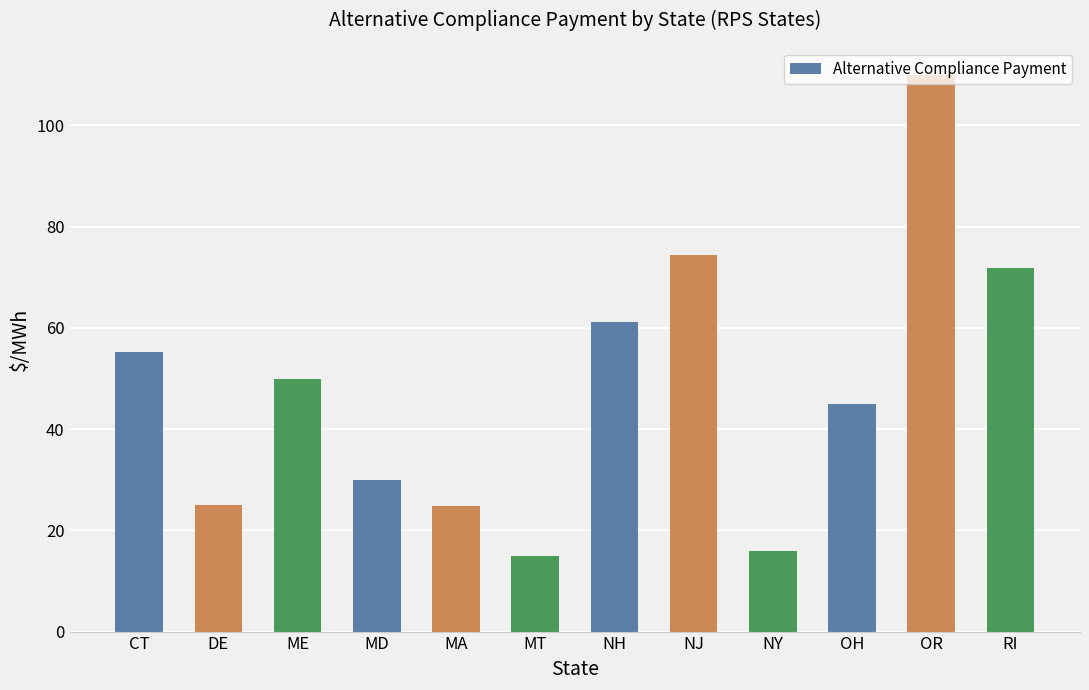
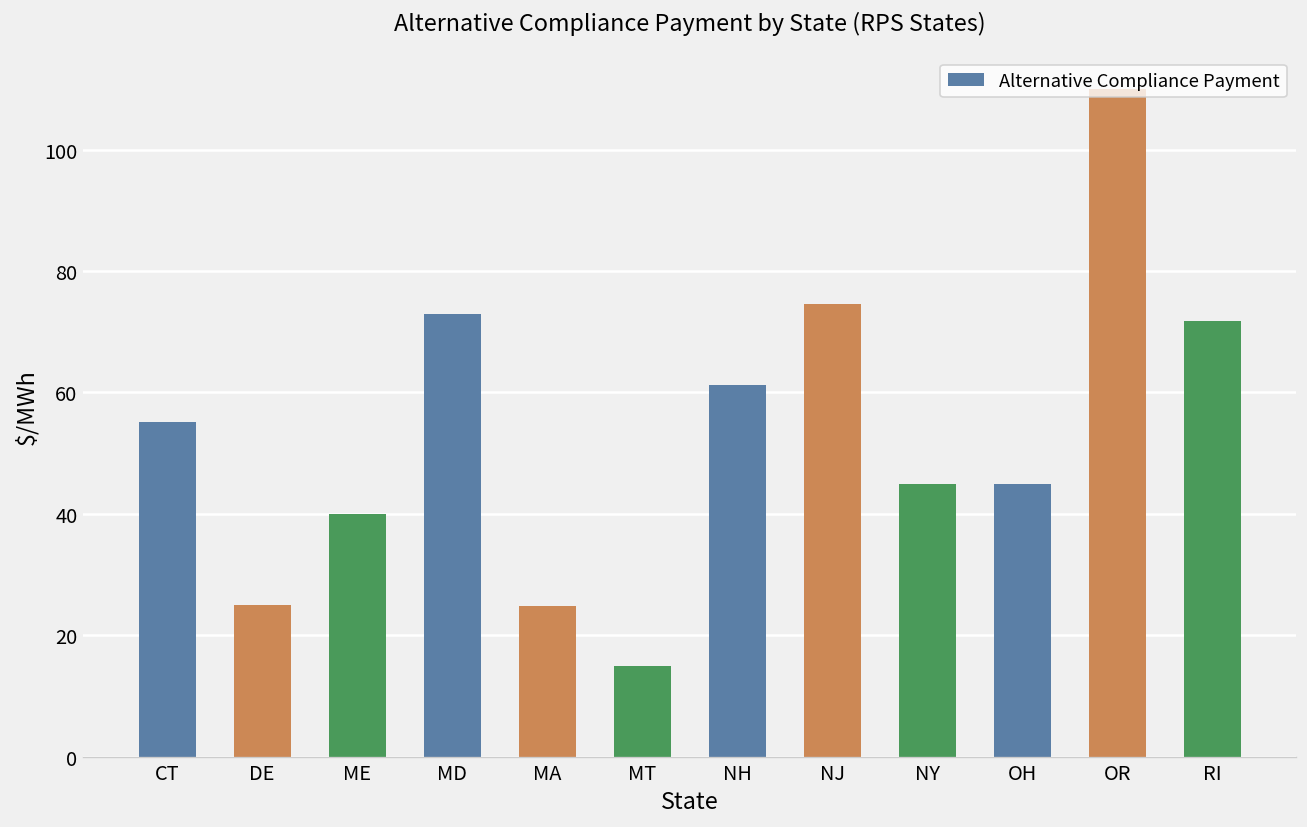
ME: 50 -> 40
MD: 30 -> 73
NY: 16 -> 45
